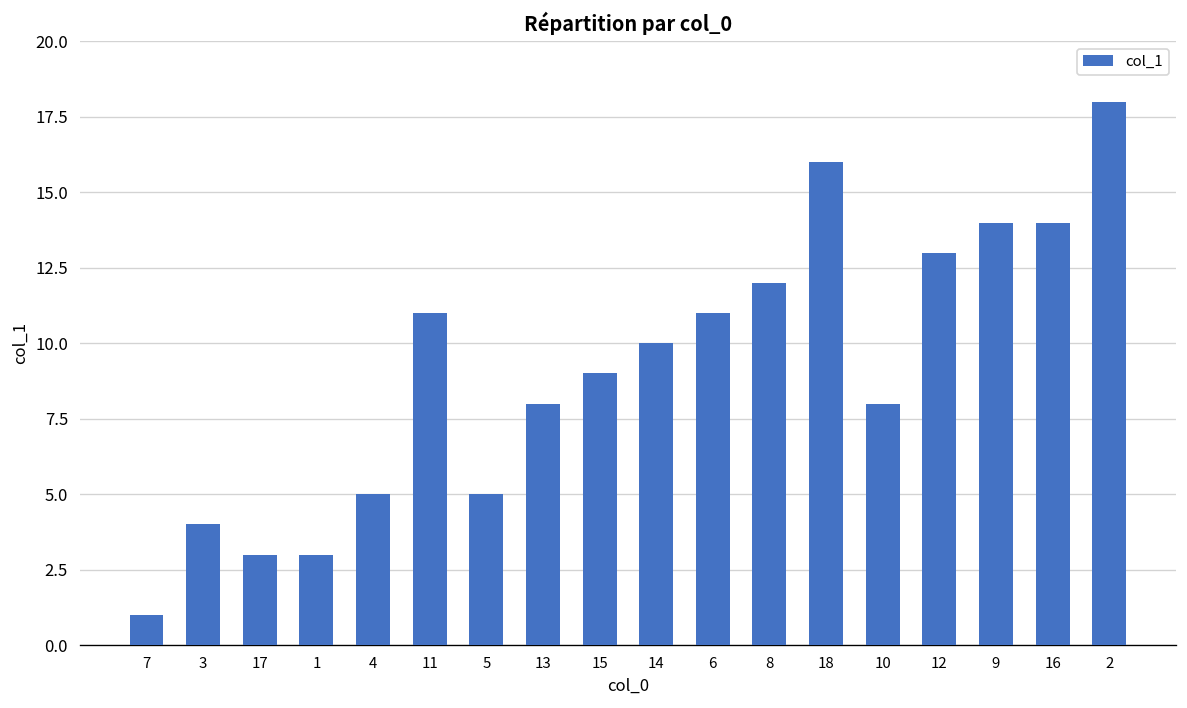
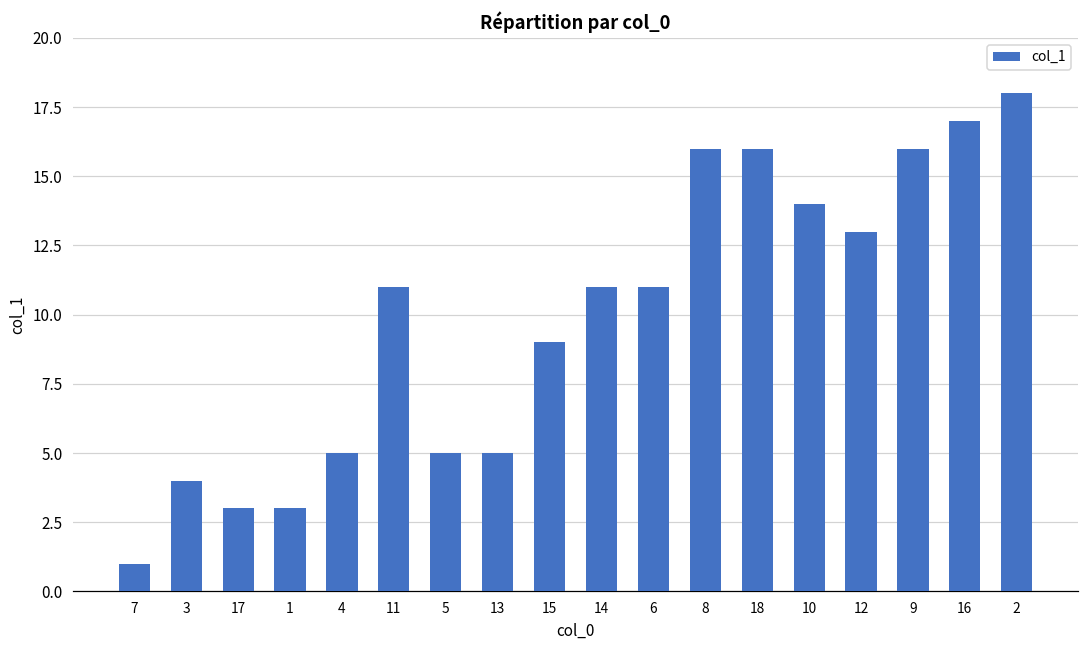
13: 8 -> 5
14: 10 -> 11
8: 12 -> 16
10: 8 -> 14
9: 14 -> 16
16: 14 -> 17
